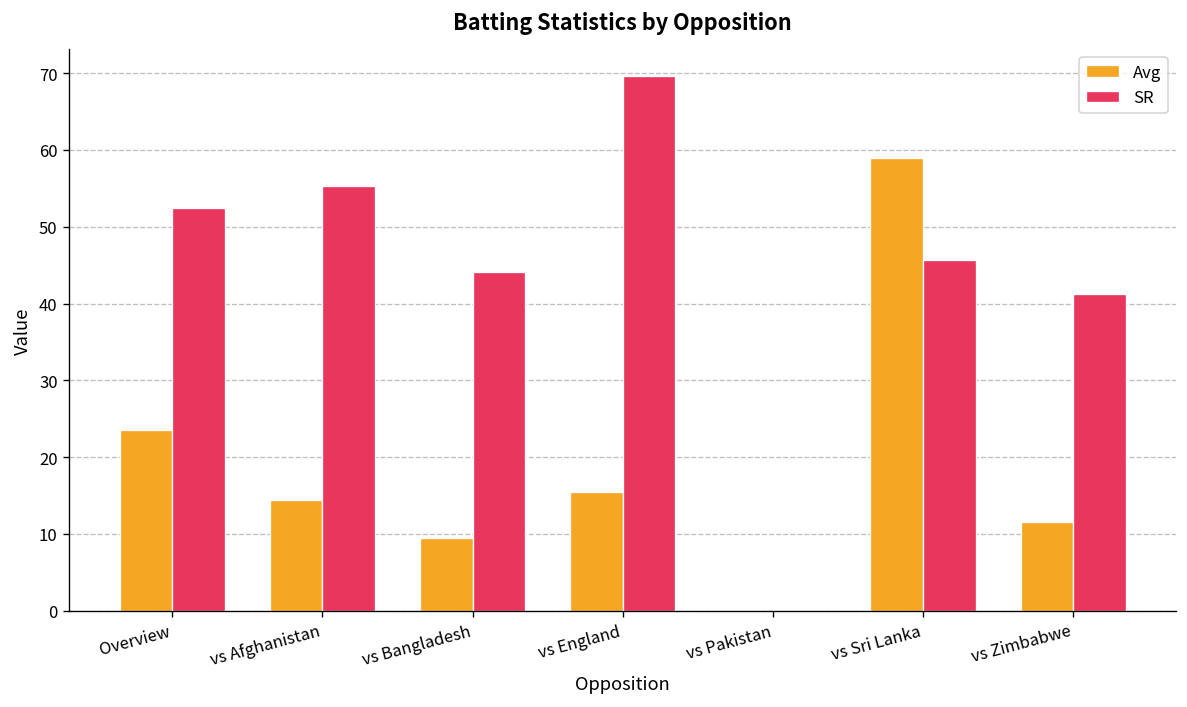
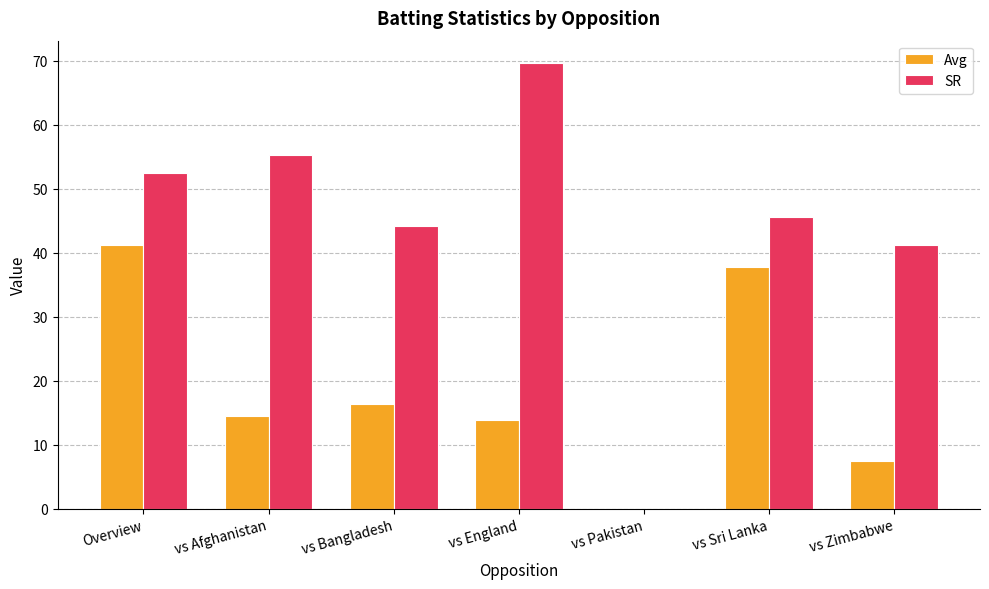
Avg, Overview: 24 -> 41
Avg, vs Bangladesh: 10 -> 16
Avg, vs England: 16 -> 14
Avg, vs Sri Lanka: 59 -> 38
Avg, vs Zimbabwe: 12 -> 7
